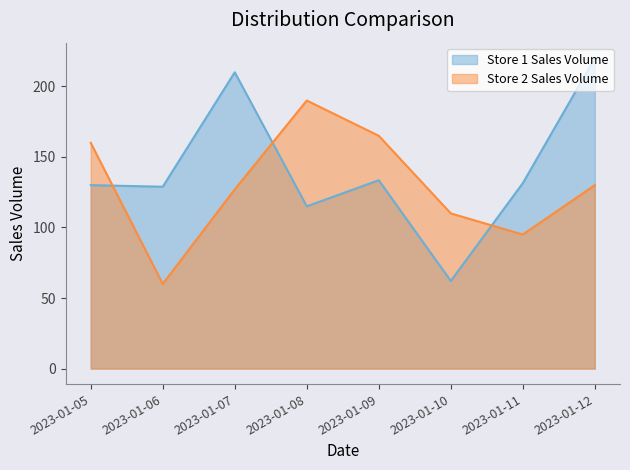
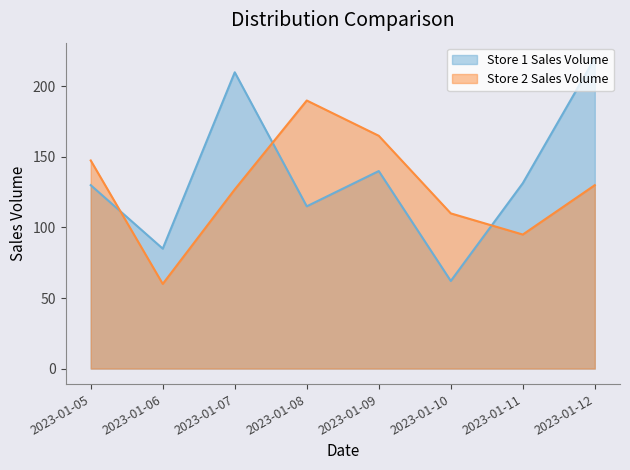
Store 2 Sales Volume, 2023-01-05: 160 -> 148
Store 1 Sales Volume, 2023-01-06: 129 -> 85
Store 1 Sales Volume, 2023-01-09: 134 -> 140
